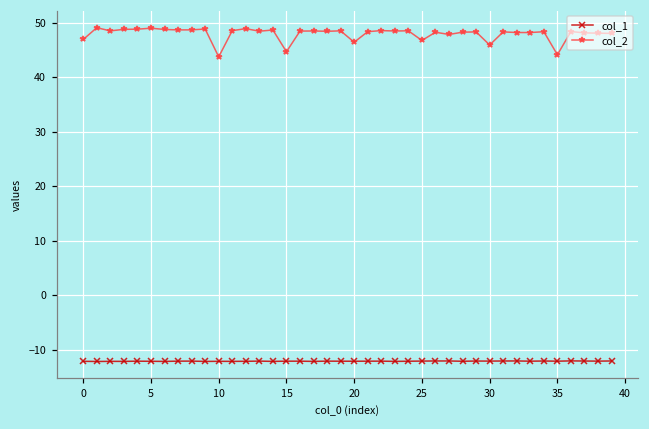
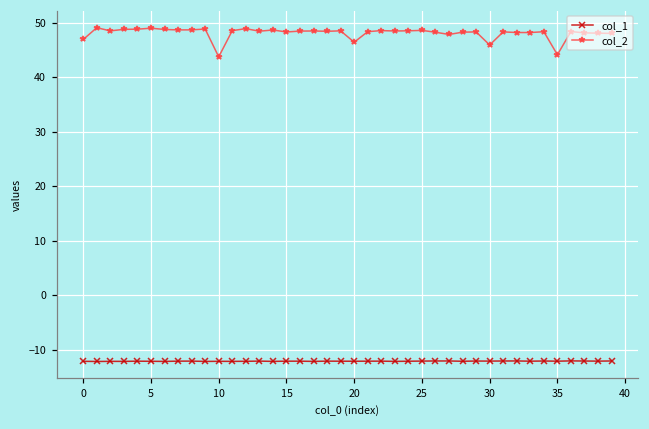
col_2, 15: 45 -> 48
col_2, 25: 47 -> 49
